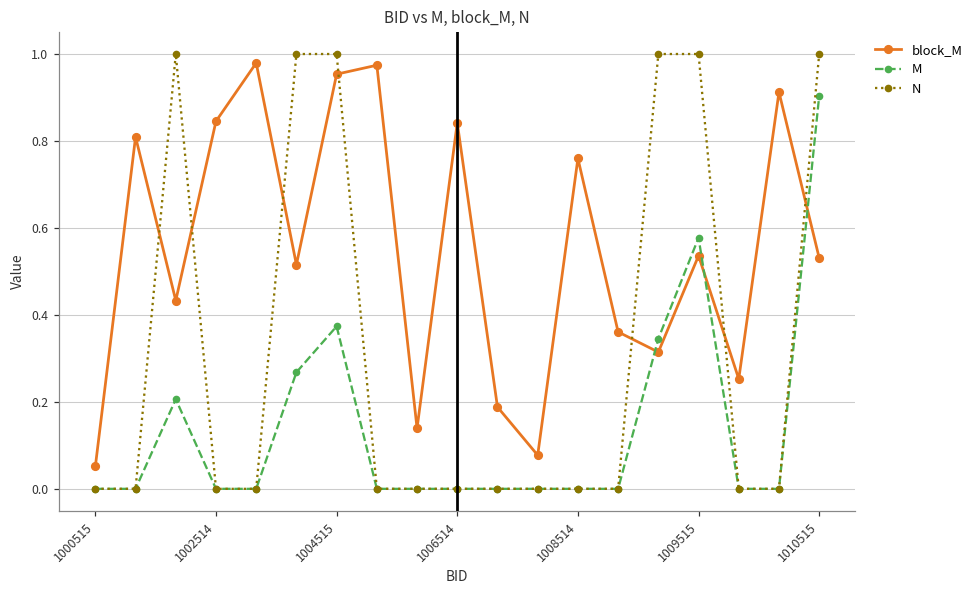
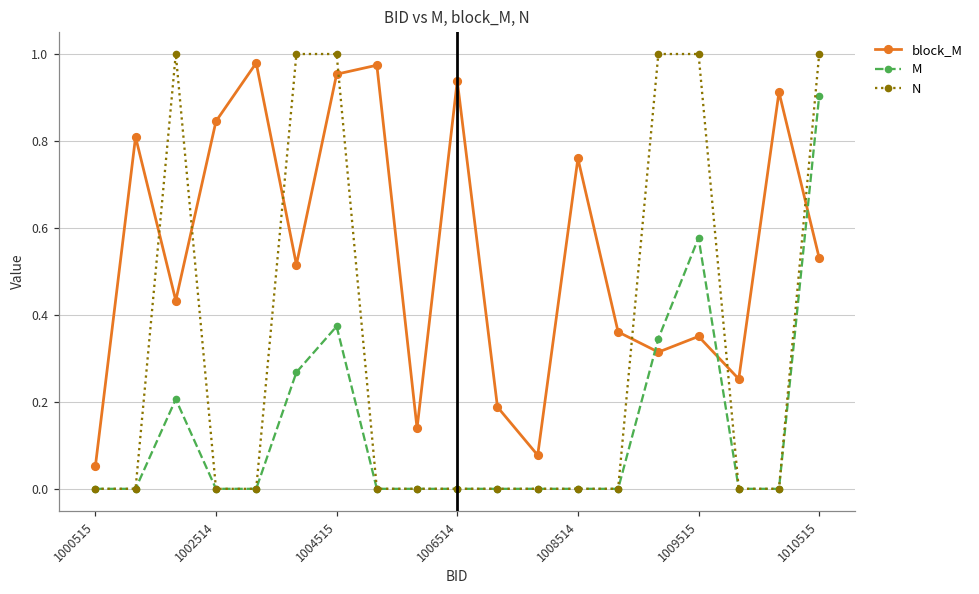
block_M, 1006514: 0.84 -> 0.94
block_M, 1009515: 0.54 -> 0.35
